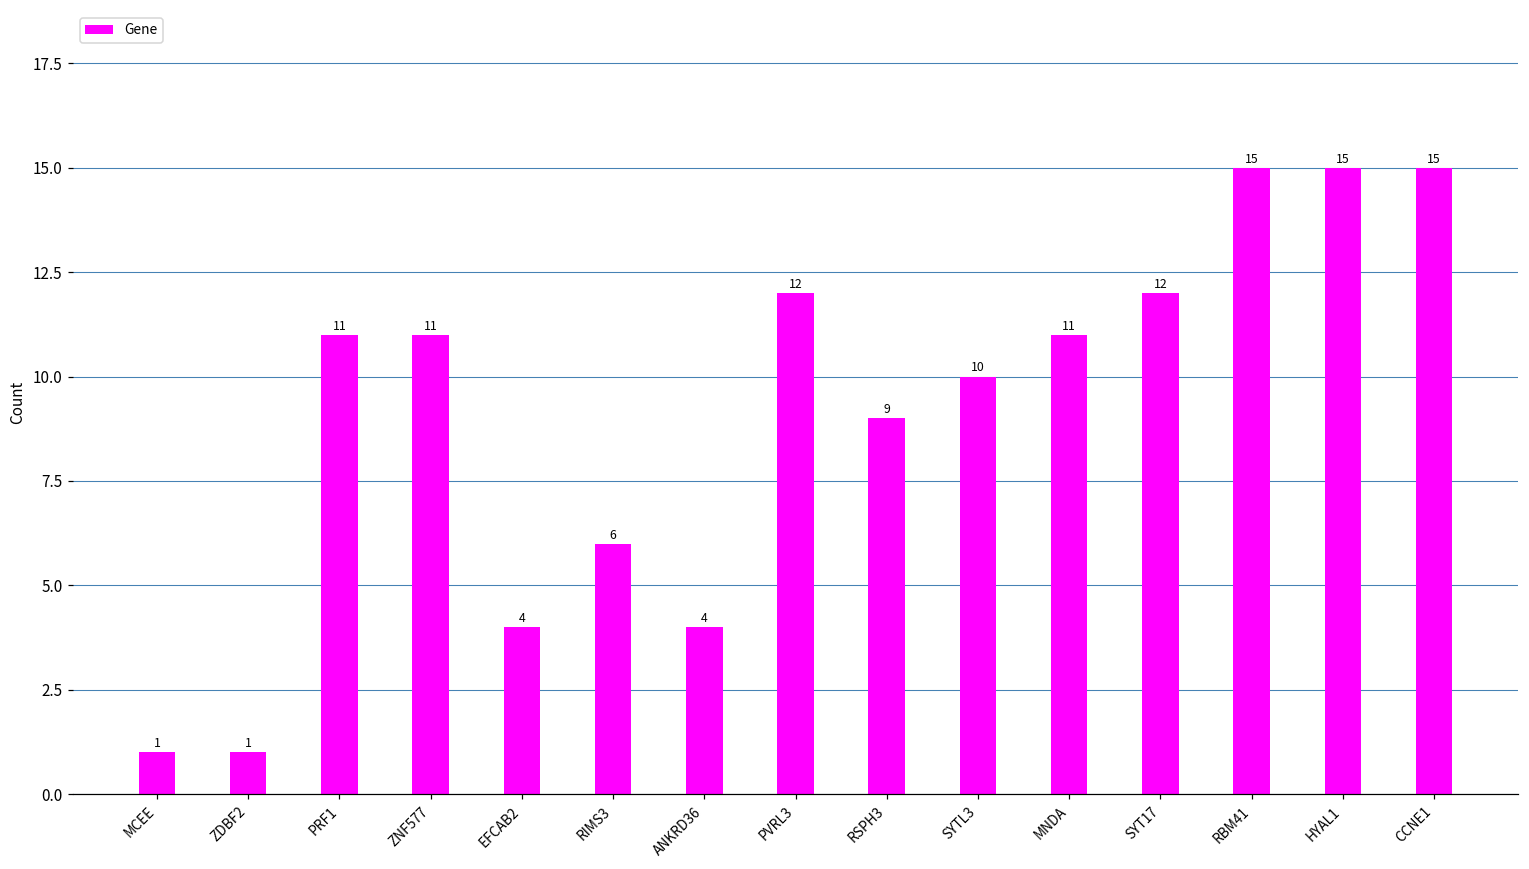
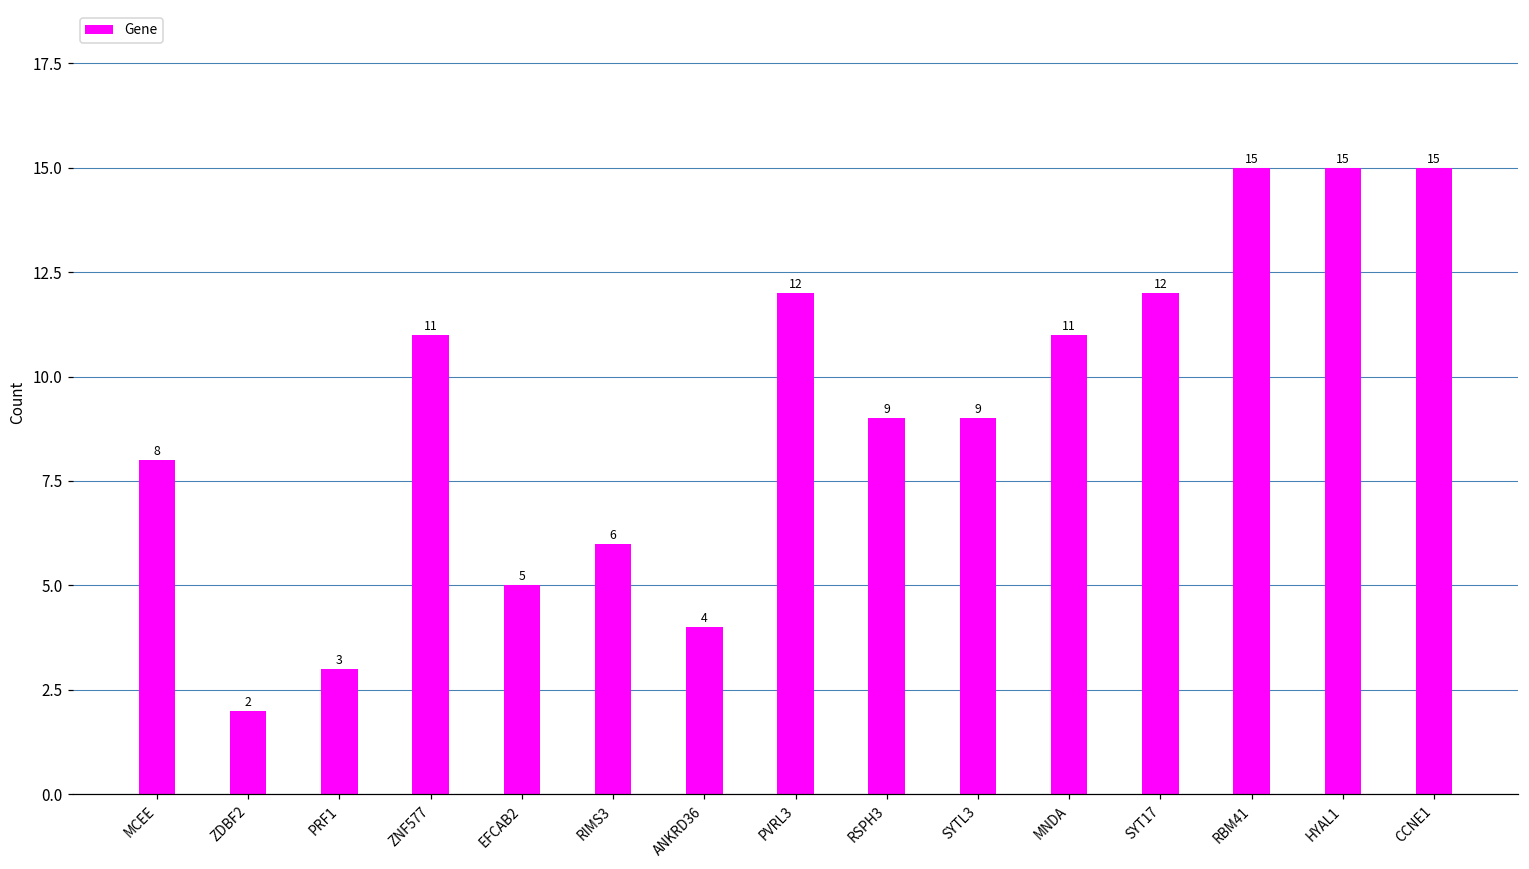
MCEE: 1 -> 8
ZDBF2: 1 -> 2
PRF1: 11 -> 3
EFCAB2: 4 -> 5
SYTL3: 10 -> 9
